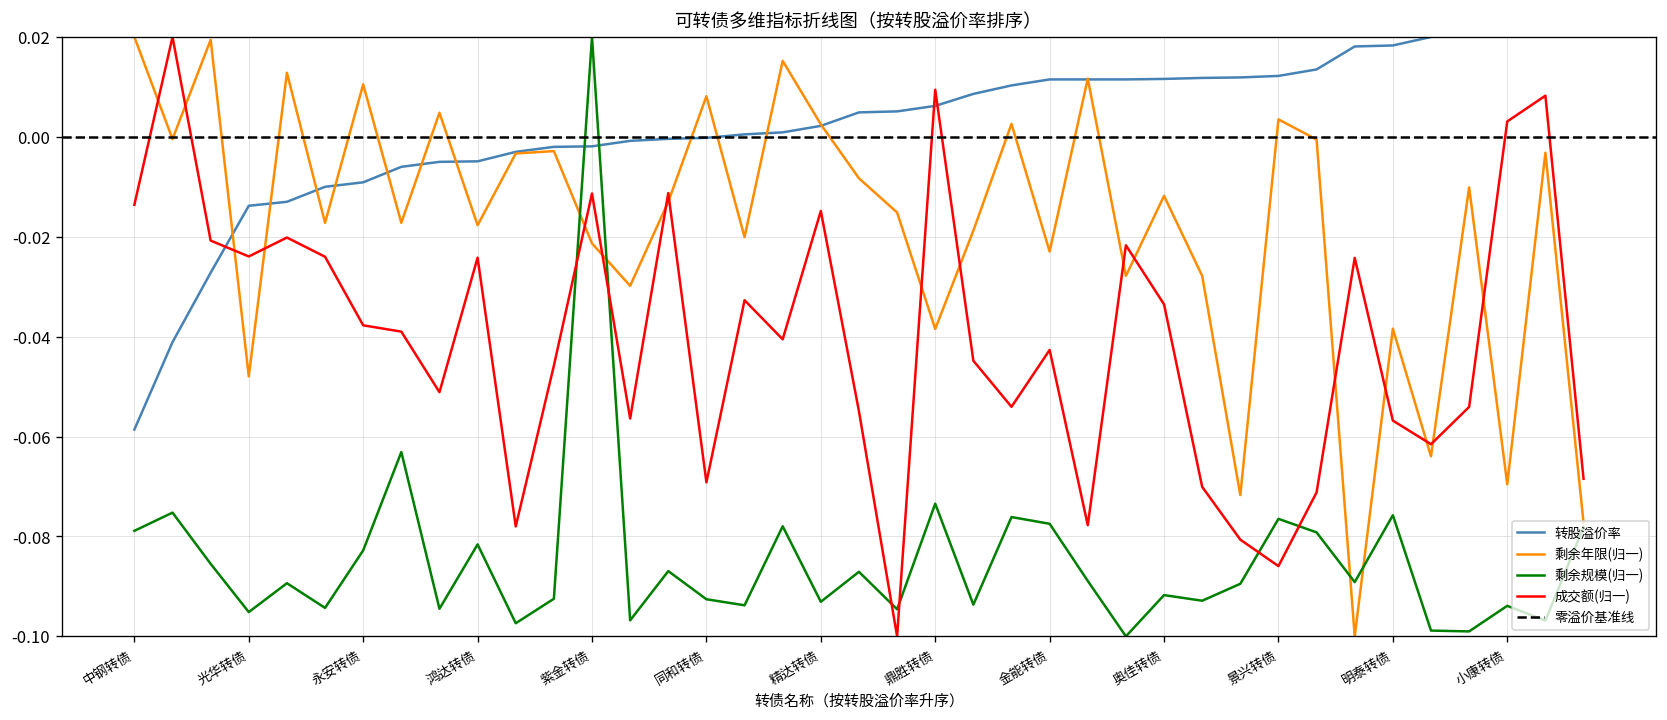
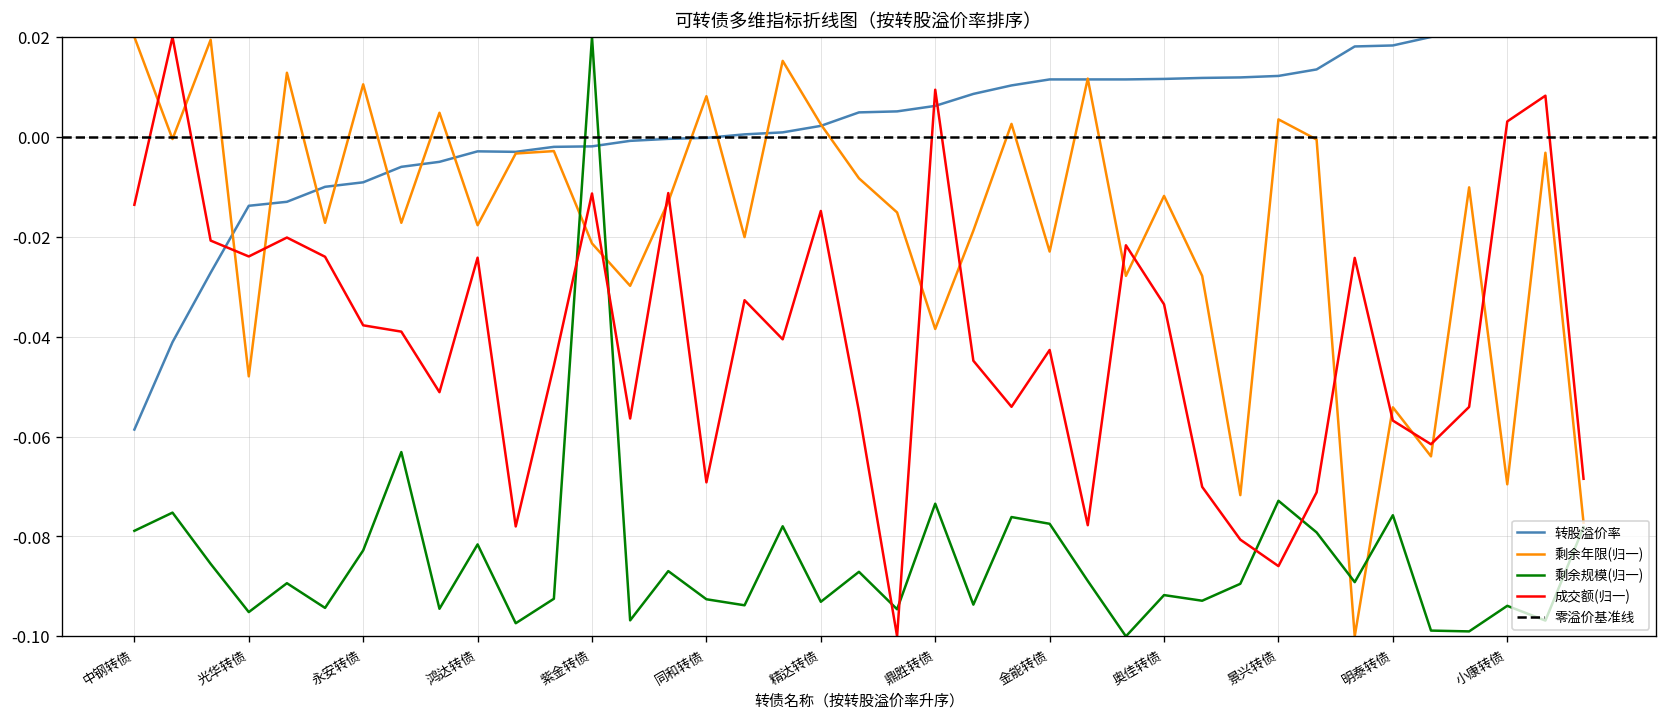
转股溢价率, 鸿达转债: -0.005 -> -0.003
剩余规模(归一), 景兴转债: -0.076 -> -0.073
剩余年限(归一), 明泰转债: -0.038 -> -0.054
